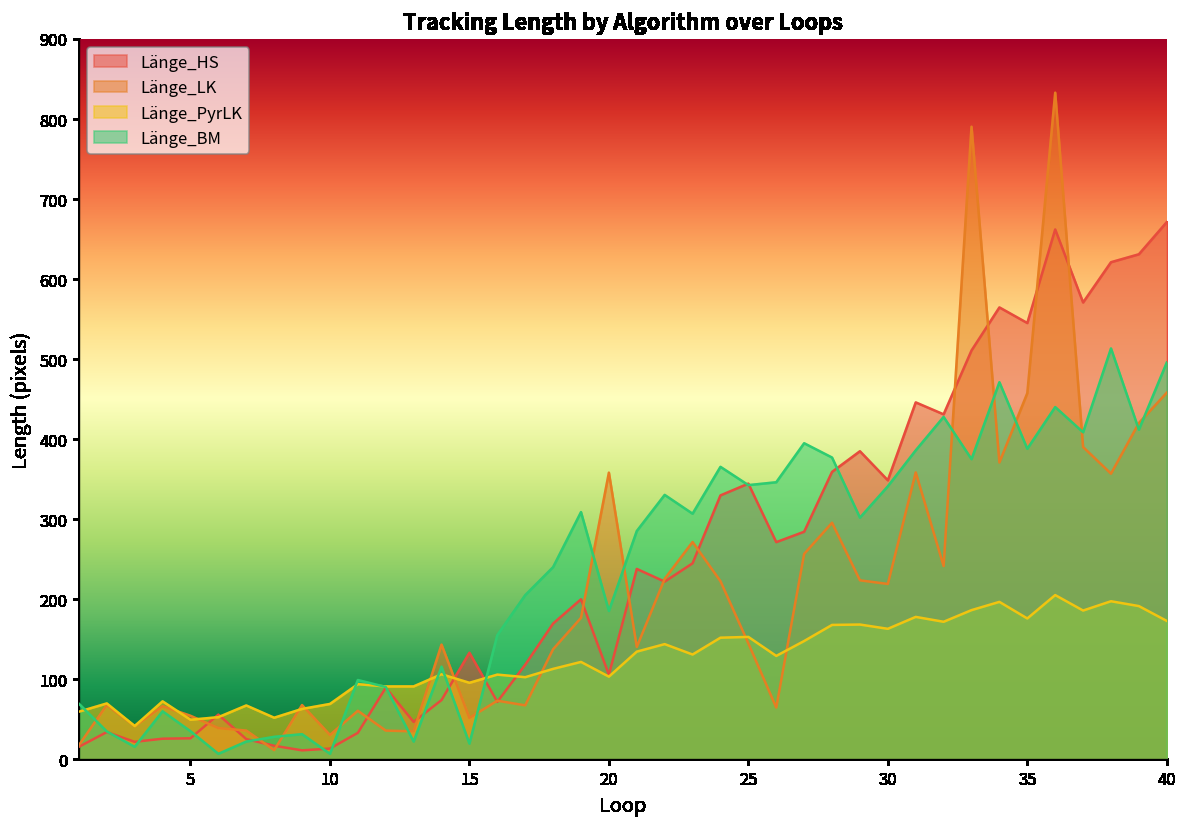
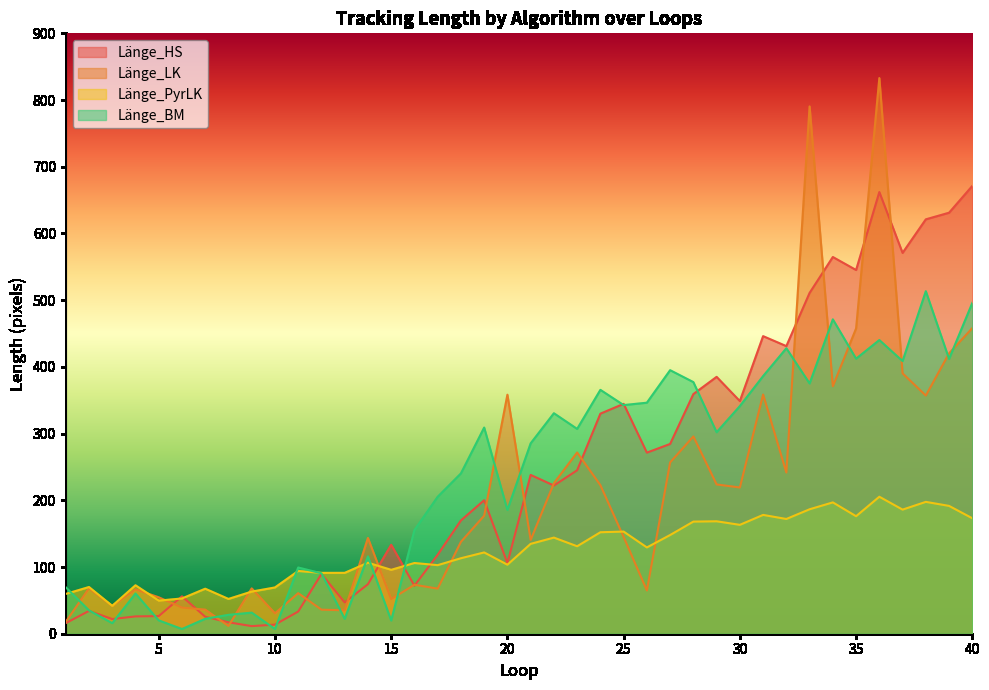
Länge_BM, 5: 40 -> 20
Länge_BM, 35: 390 -> 410
